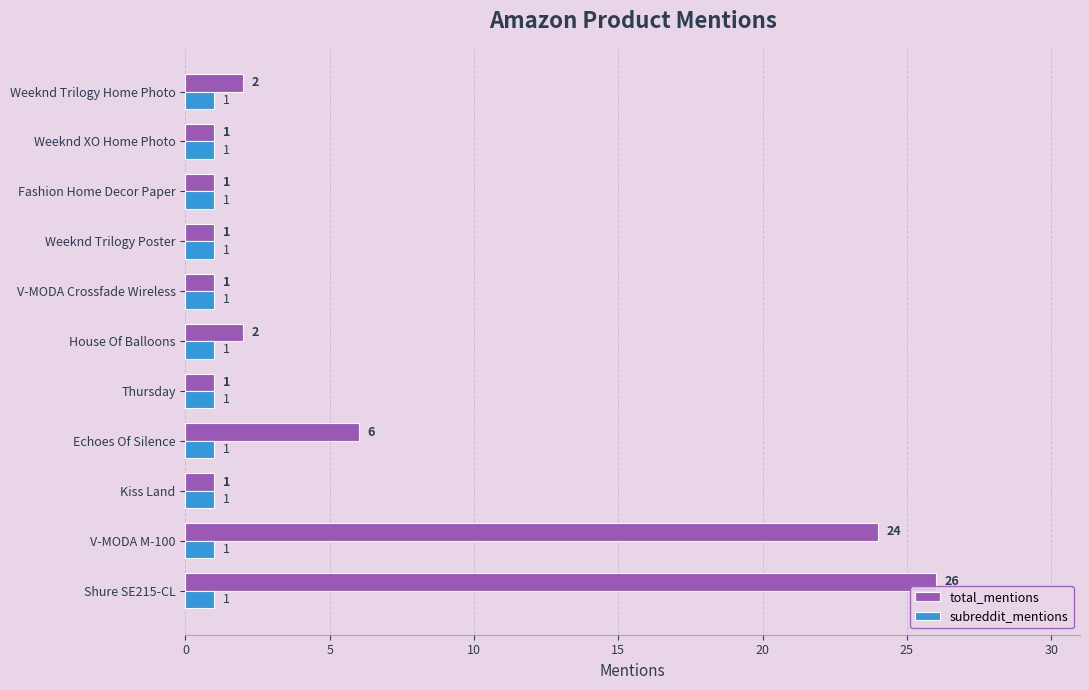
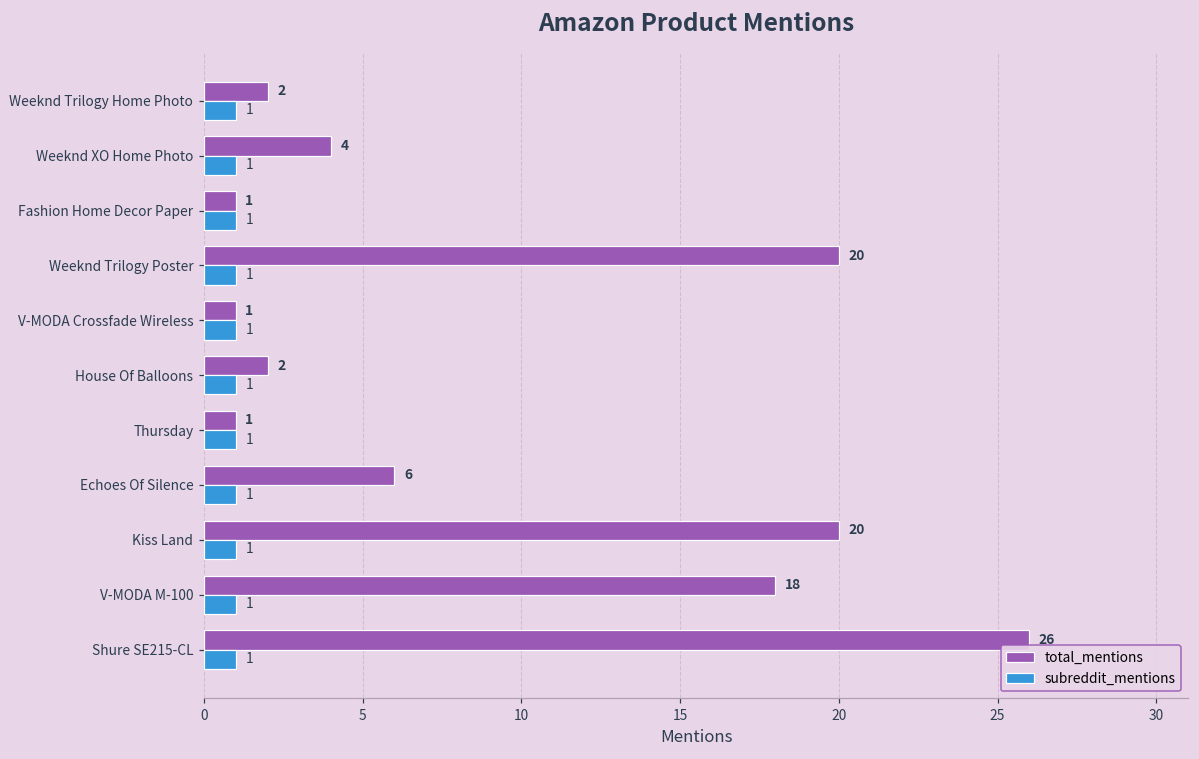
total_mentions, Weeknd XO Home Photo: 1 -> 4
total_mentions, Weeknd Trilogy Poster: 1 -> 20
total_mentions, Kiss Land: 1 -> 20
total_mentions, V-MODA M-100: 24 -> 18
